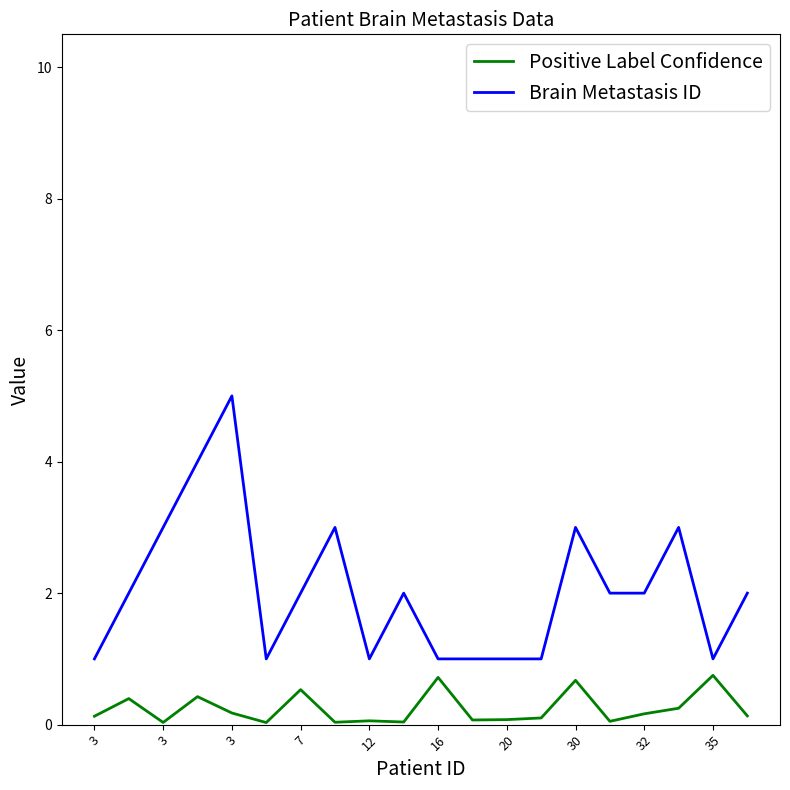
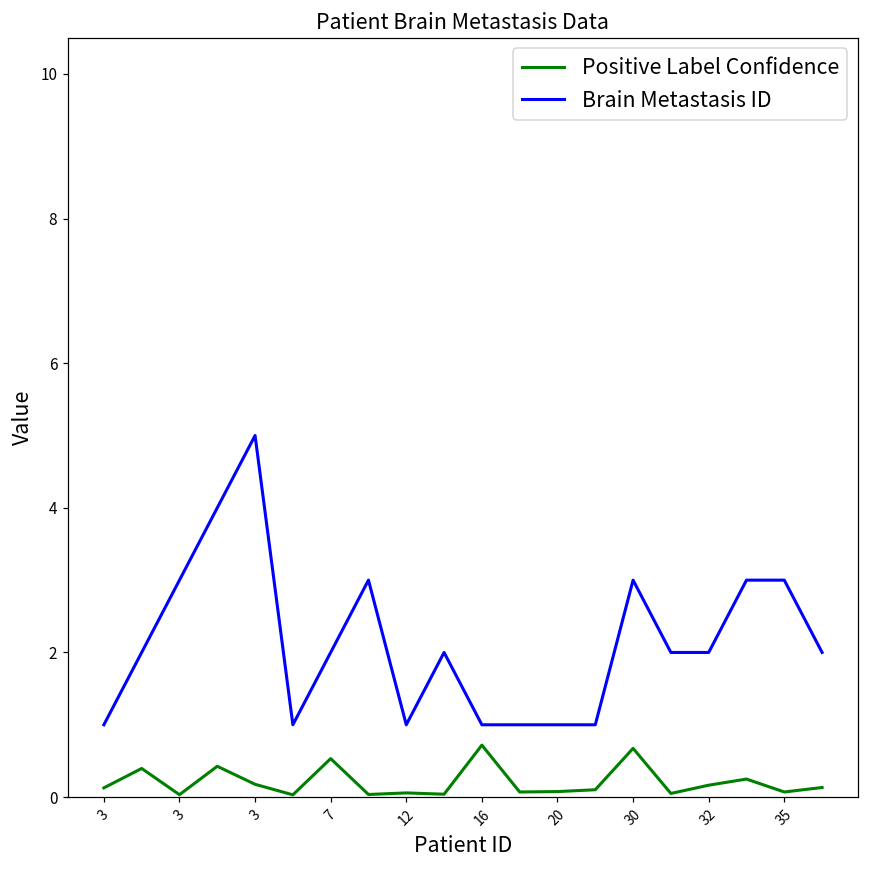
Positive Label Confidence, 35: 0.7 -> 0.1
Brain Metastasis ID, 35: 1 -> 3
